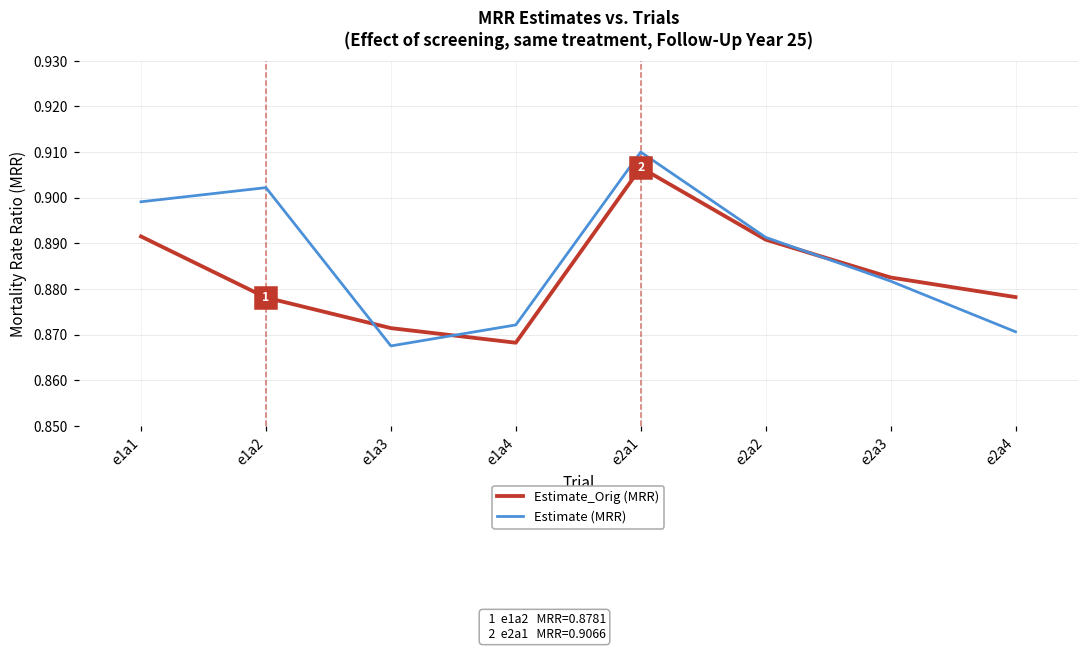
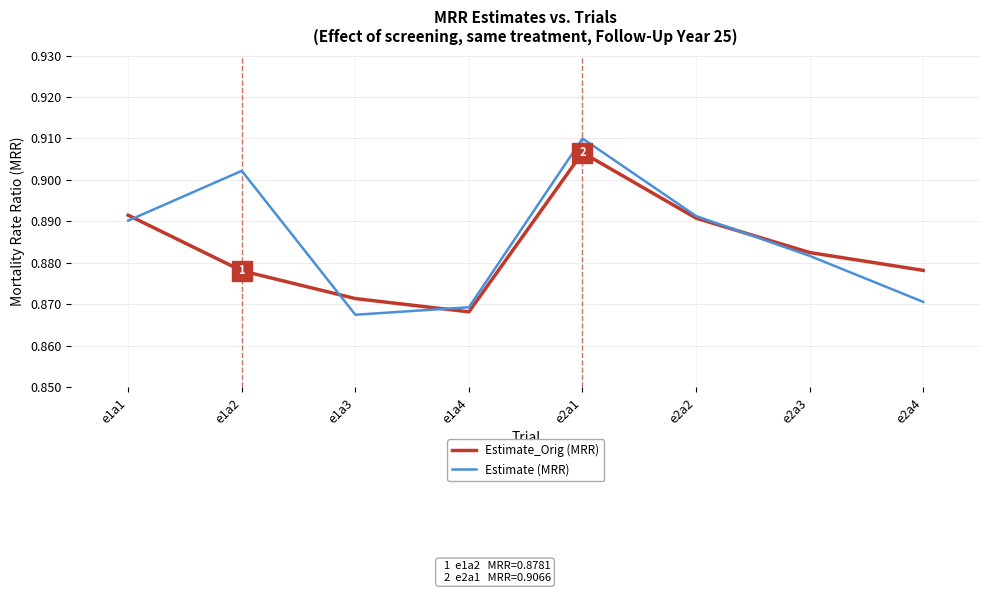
Estimate (MRR), e1a1: 0.899 -> 0.890
Estimate (MRR), e1a4: 0.872 -> 0.869
